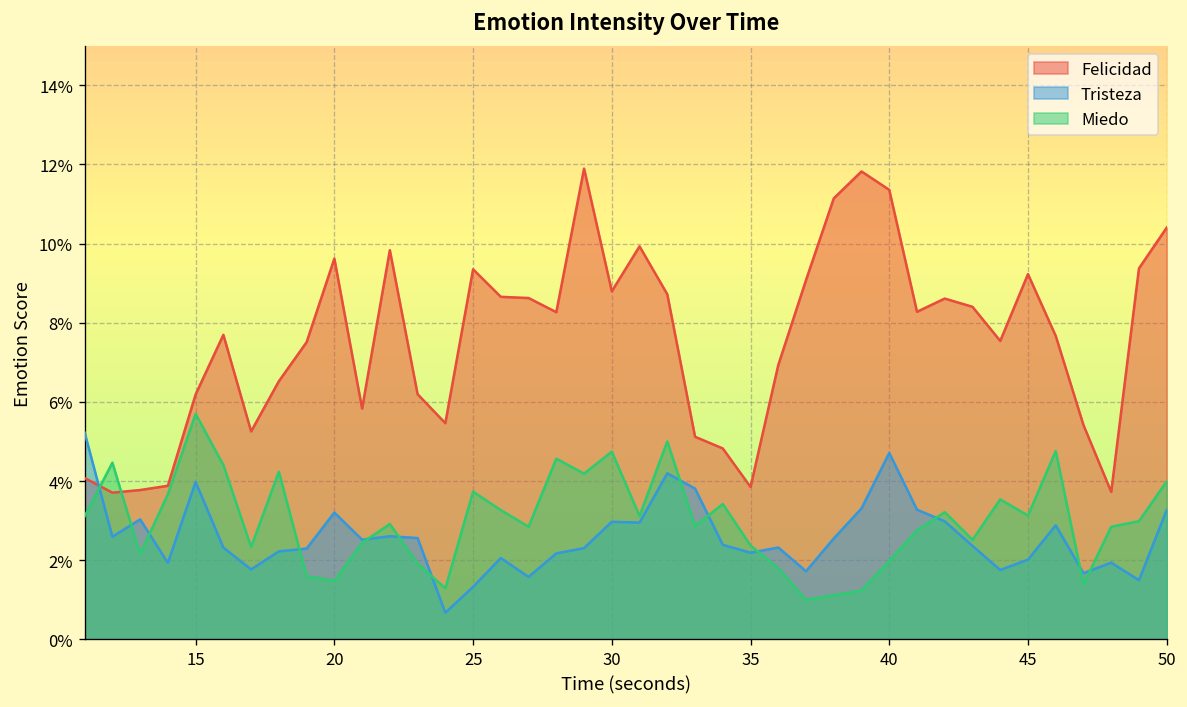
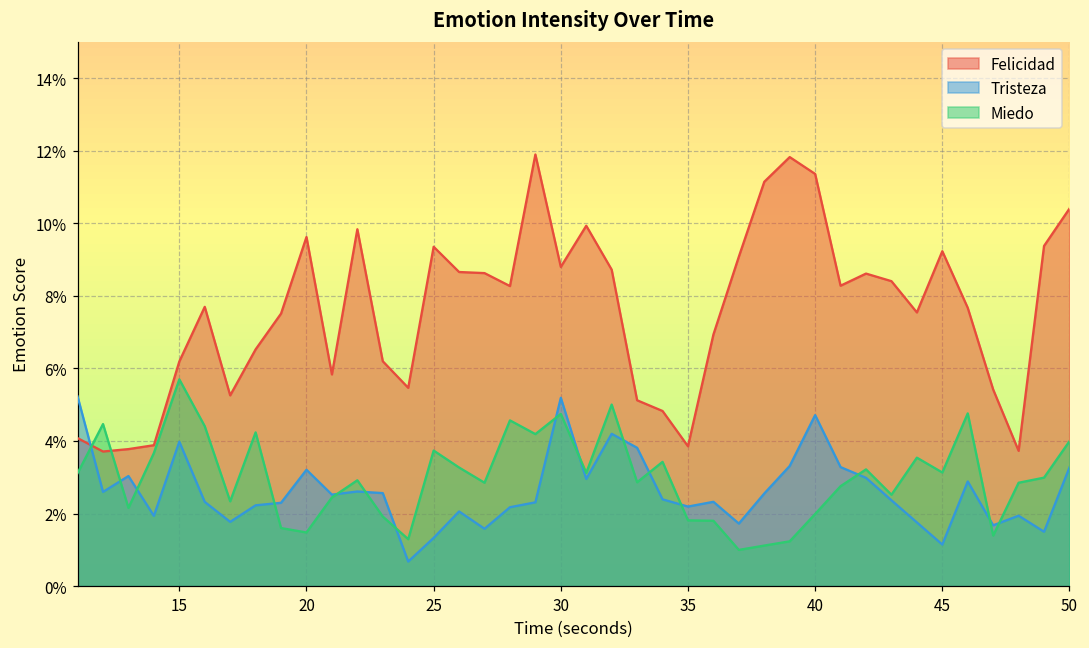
Tristeza, 30: 3.0% -> 5.2%
Miedo, 35: 2.4% -> 1.8%
Tristeza, 45: 2.0% -> 1.1%
